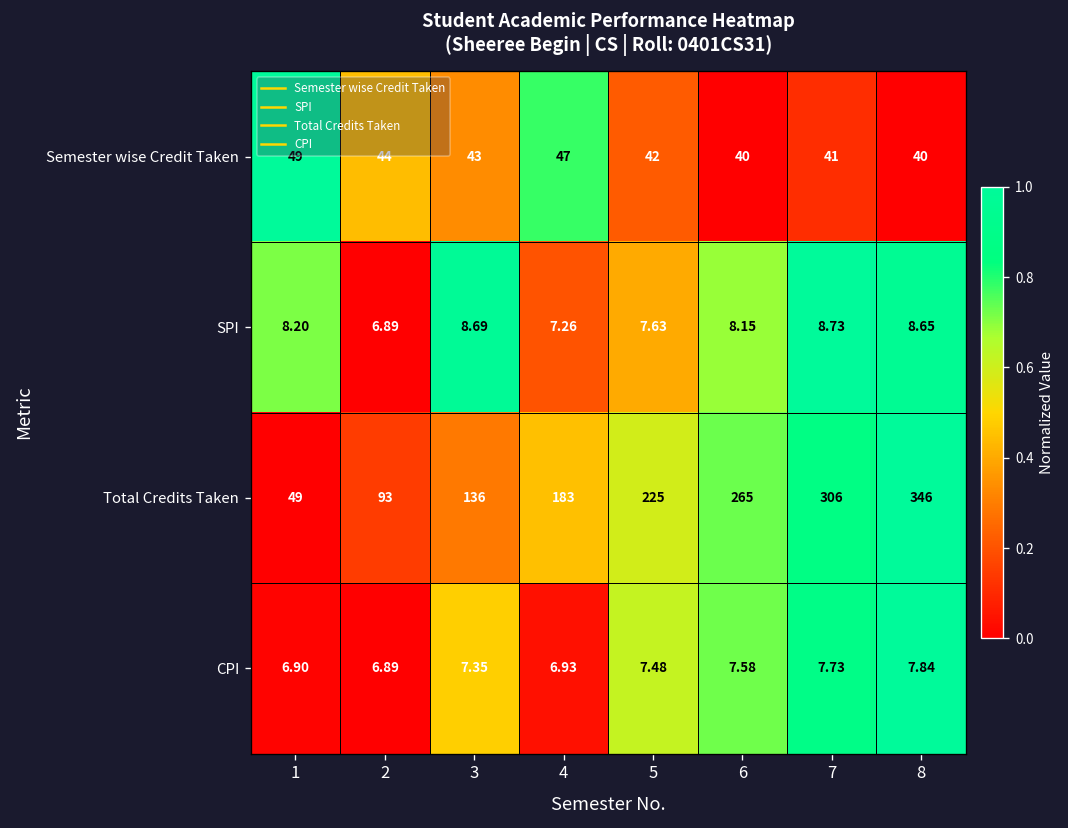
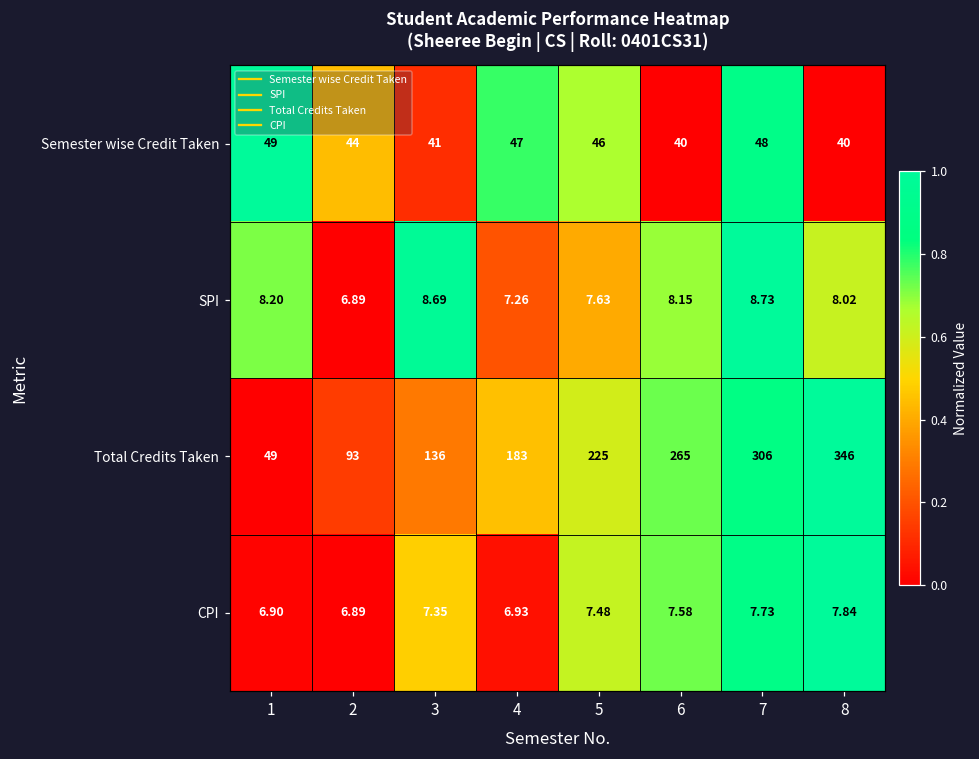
Semester wise Credit Taken, 3: 43 -> 41
Semester wise Credit Taken, 5: 42 -> 46
Semester wise Credit Taken, 7: 41 -> 48
SPI, 8: 8.65 -> 8.02
